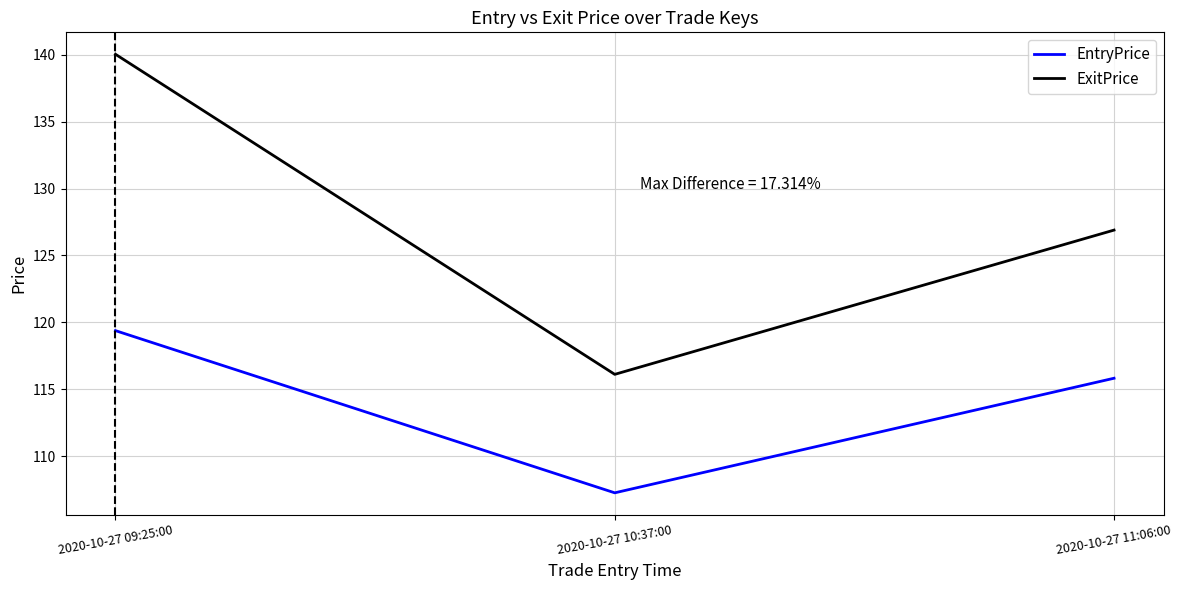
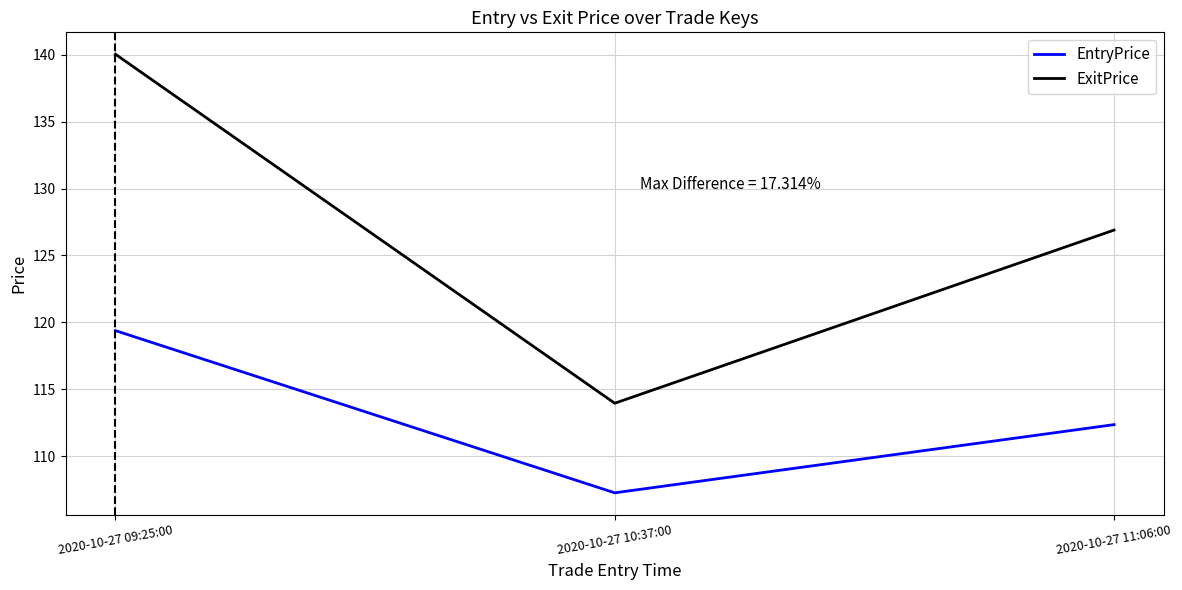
ExitPrice, 2020-10-27 10:37:00: 116.1 -> 114.0
EntryPrice, 2020-10-27 11:06:00: 115.8 -> 112.4
